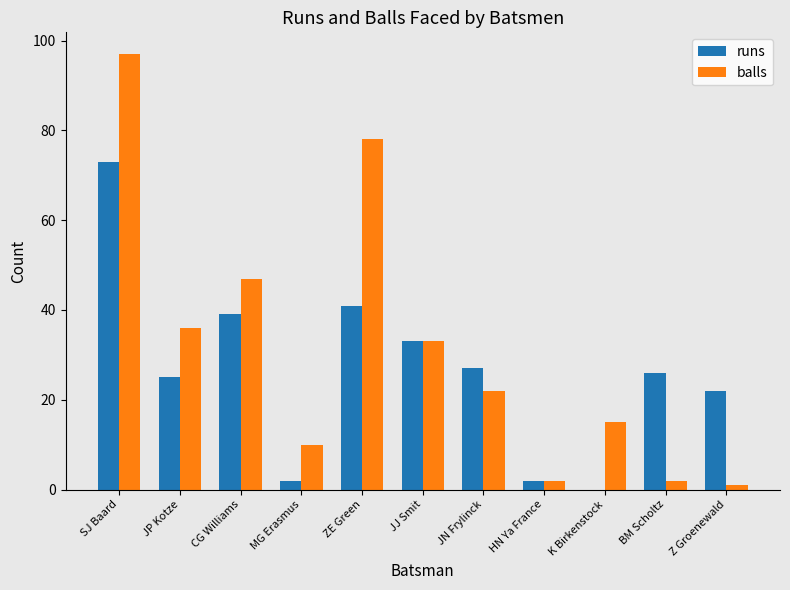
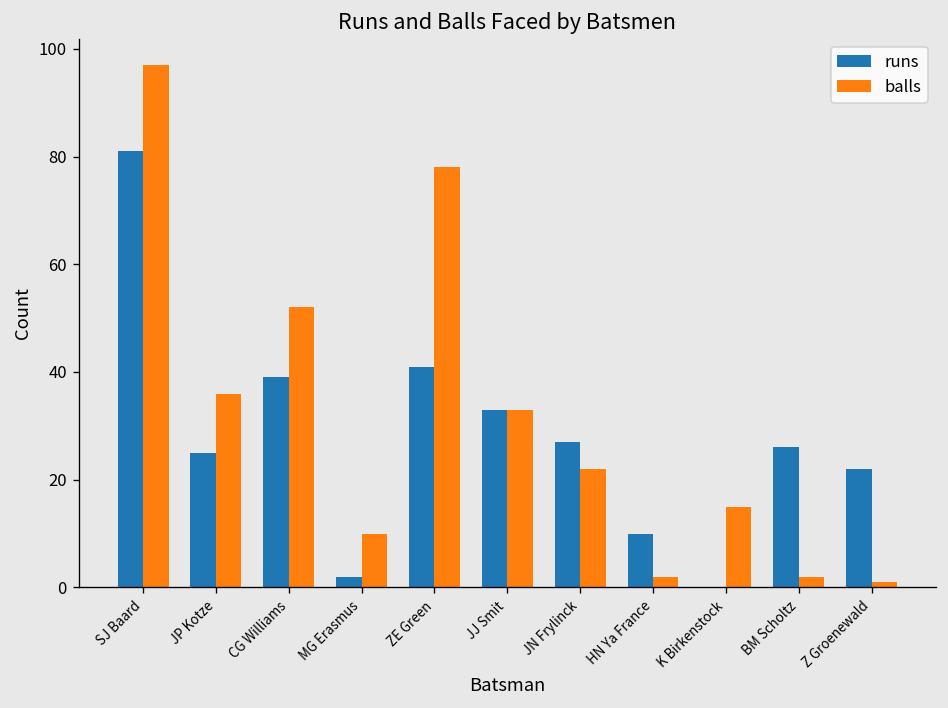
runs, SJ Baard: 73 -> 81
balls, CG Williams: 47 -> 52
runs, HN Ya France: 2 -> 10
